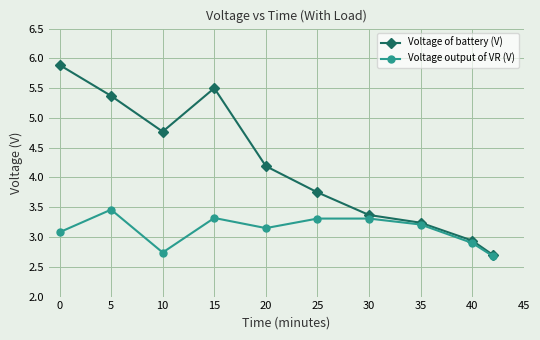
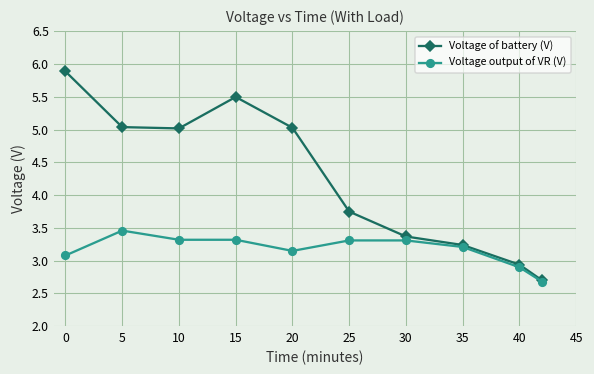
Voltage of battery (V), 5: 5.4 -> 5.0
Voltage of battery (V), 10: 4.8 -> 5.0
Voltage output of VR (V), 10: 2.7 -> 3.3
Voltage of battery (V), 20: 4.2 -> 5.0
